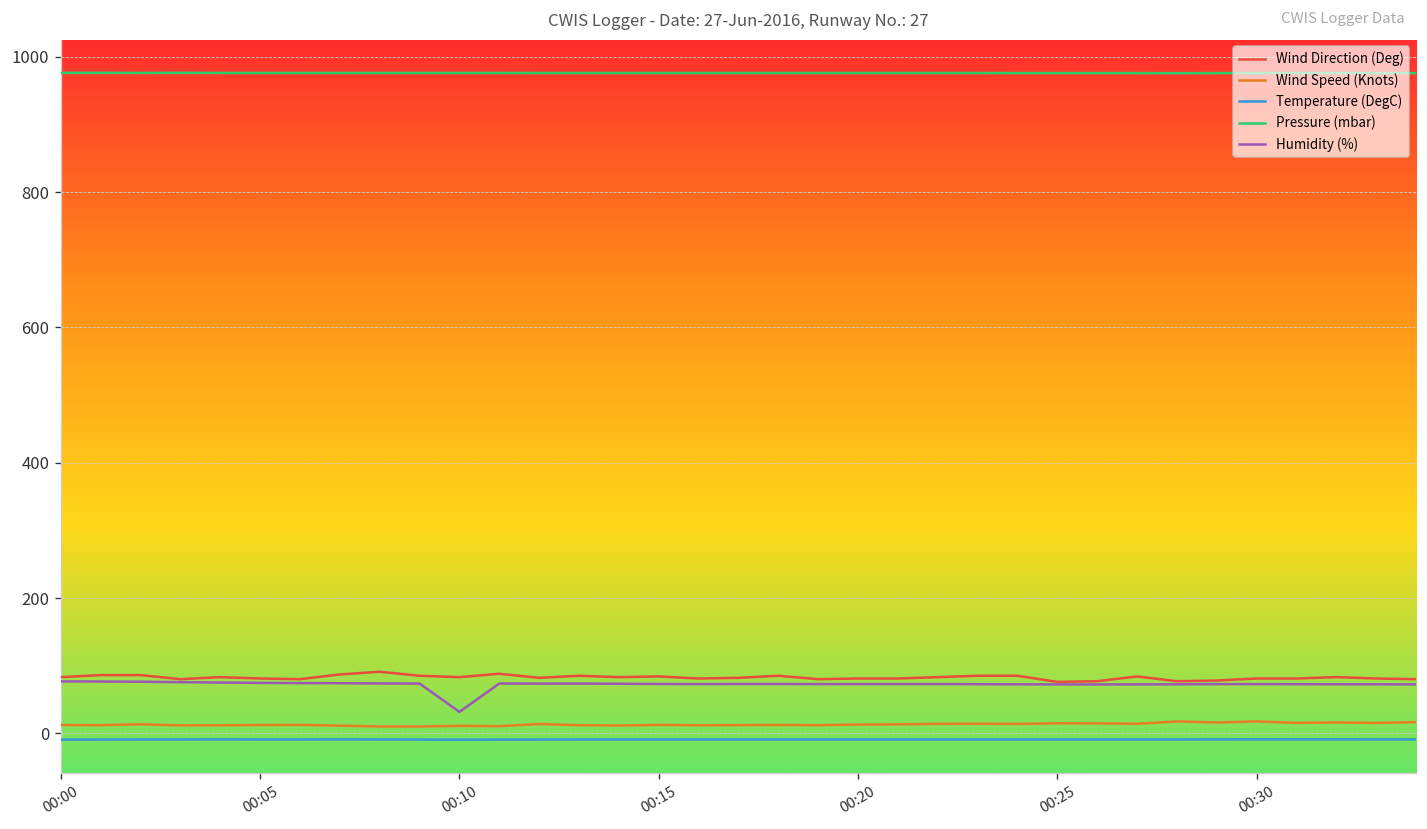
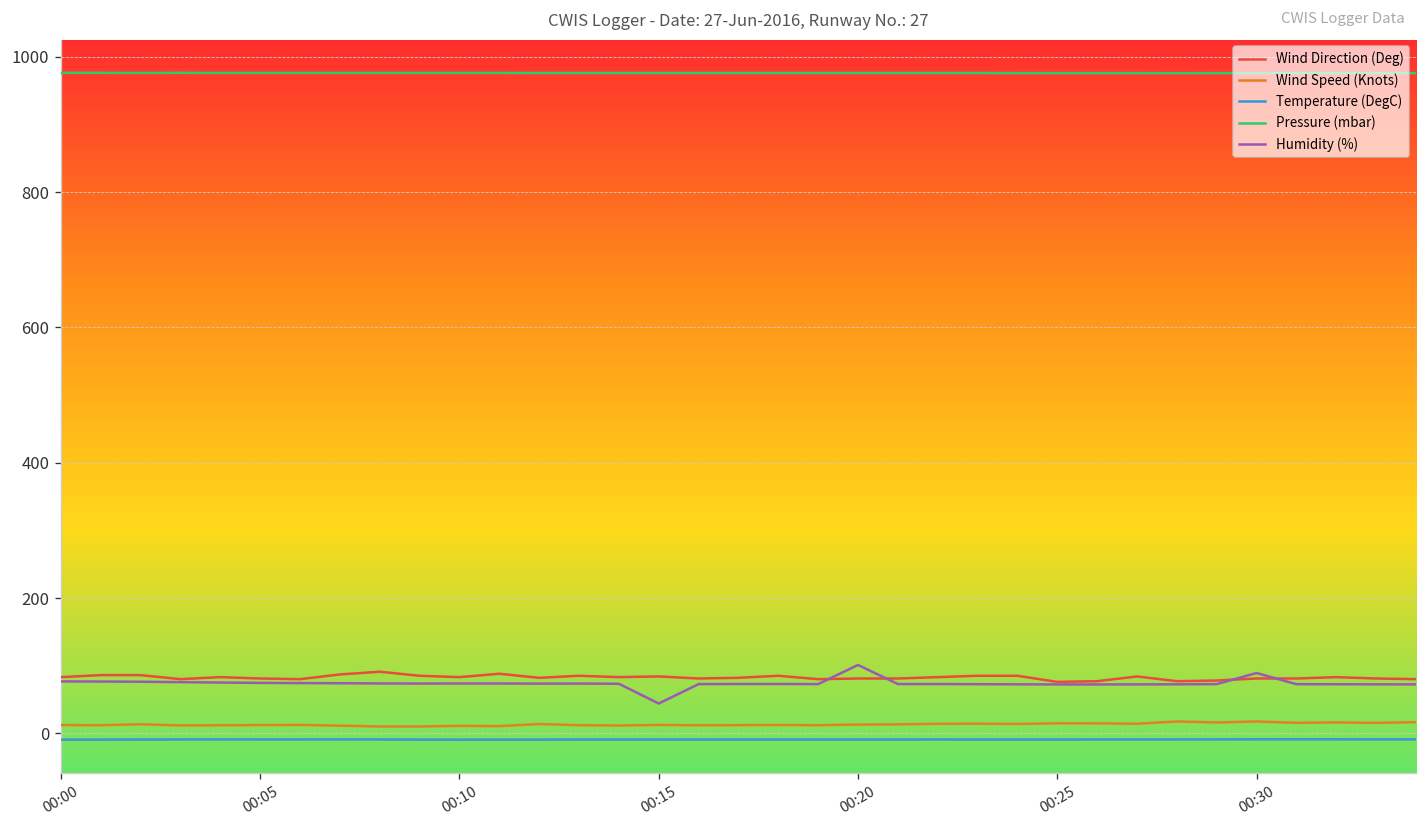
Humidity (%), 00:10: 30 -> 70
Humidity (%), 00:15: 70 -> 40
Humidity (%), 00:20: 70 -> 100
Humidity (%), 00:30: 70 -> 90
